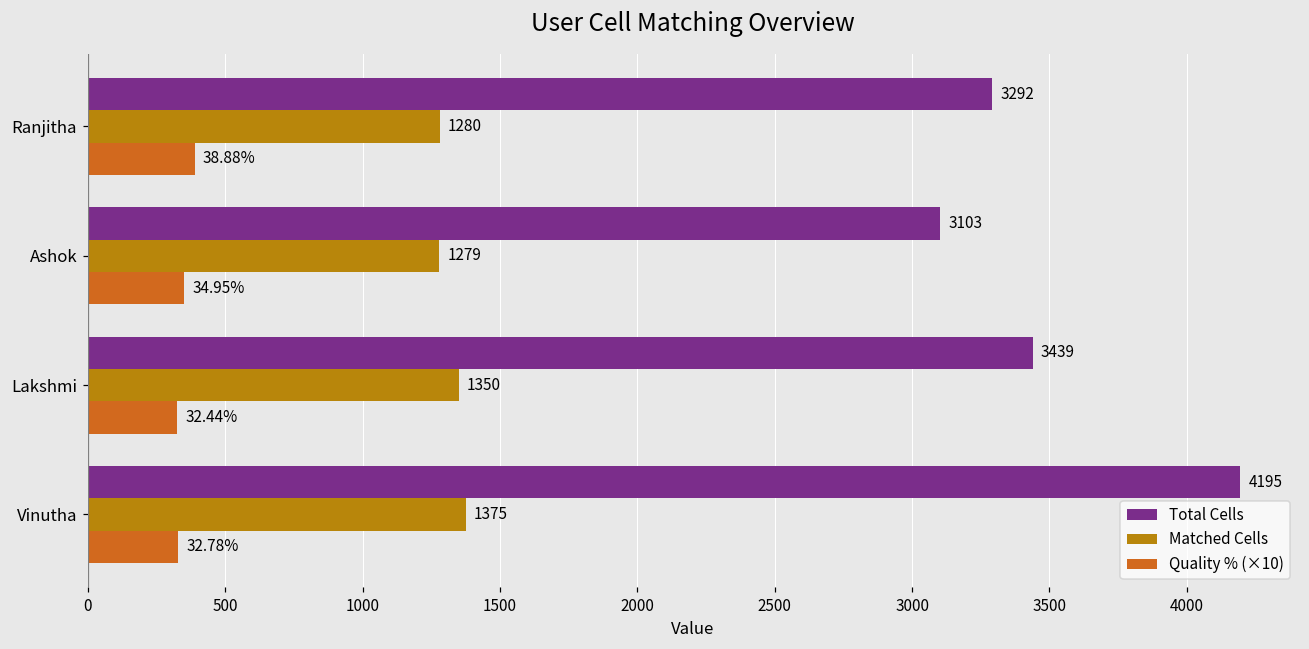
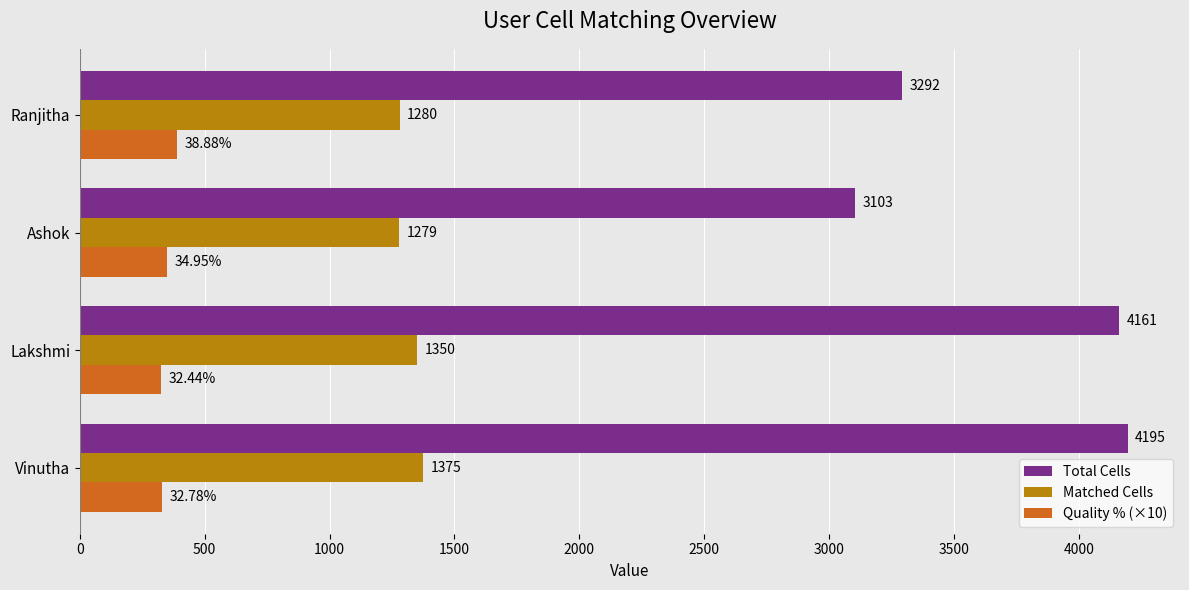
Total Cells, Lakshmi: 3439 -> 4161
